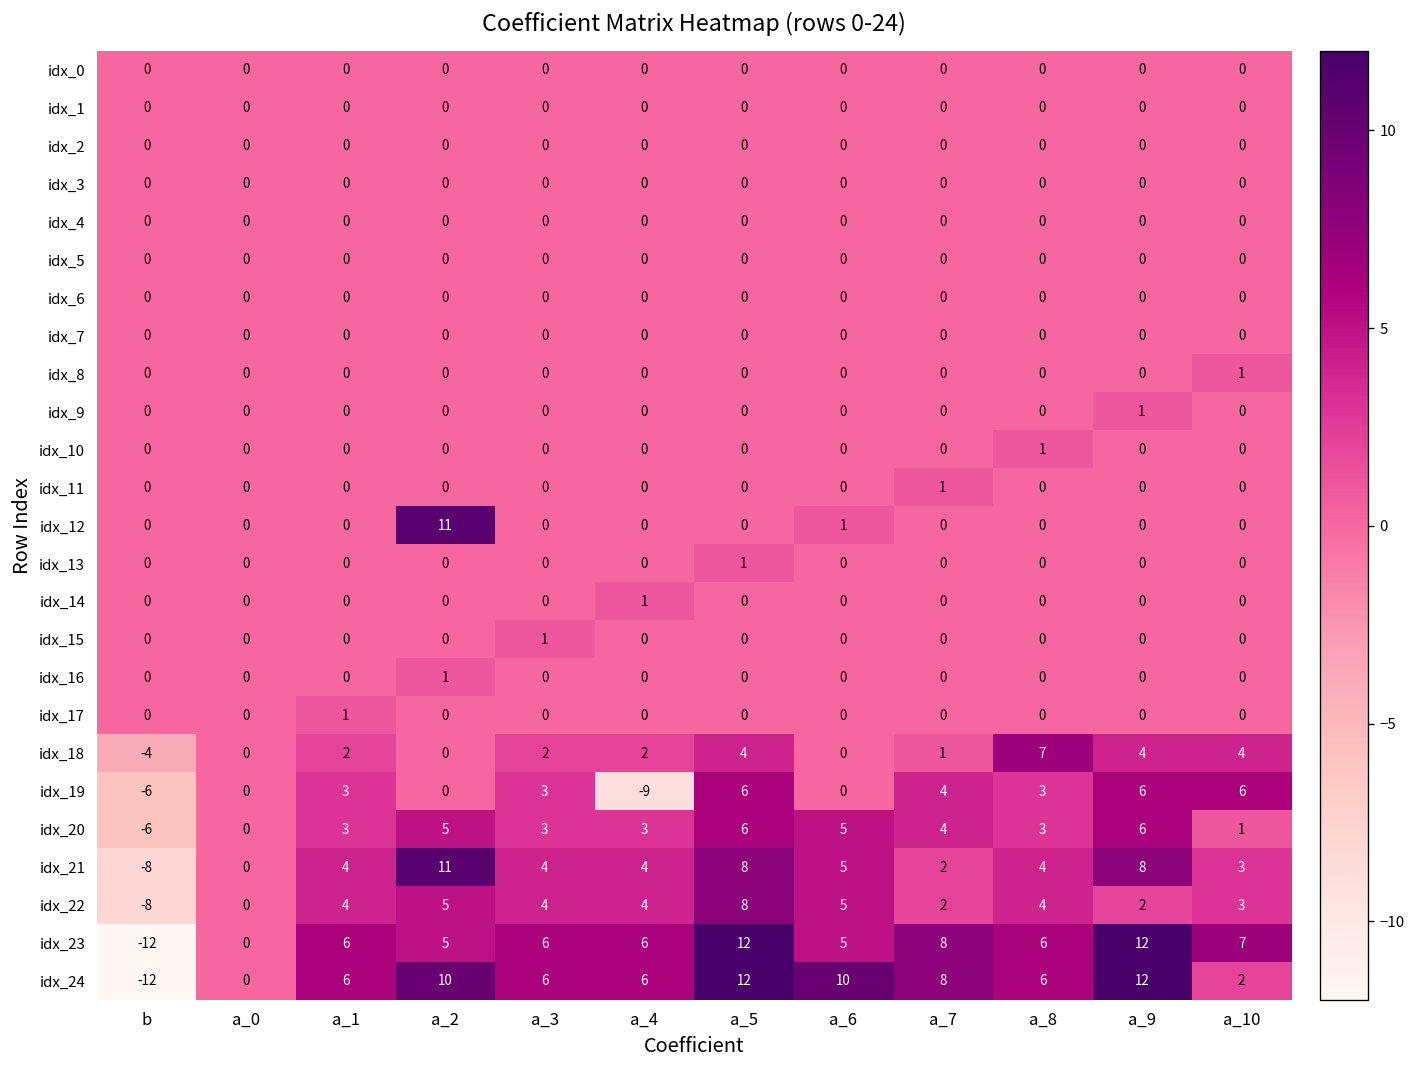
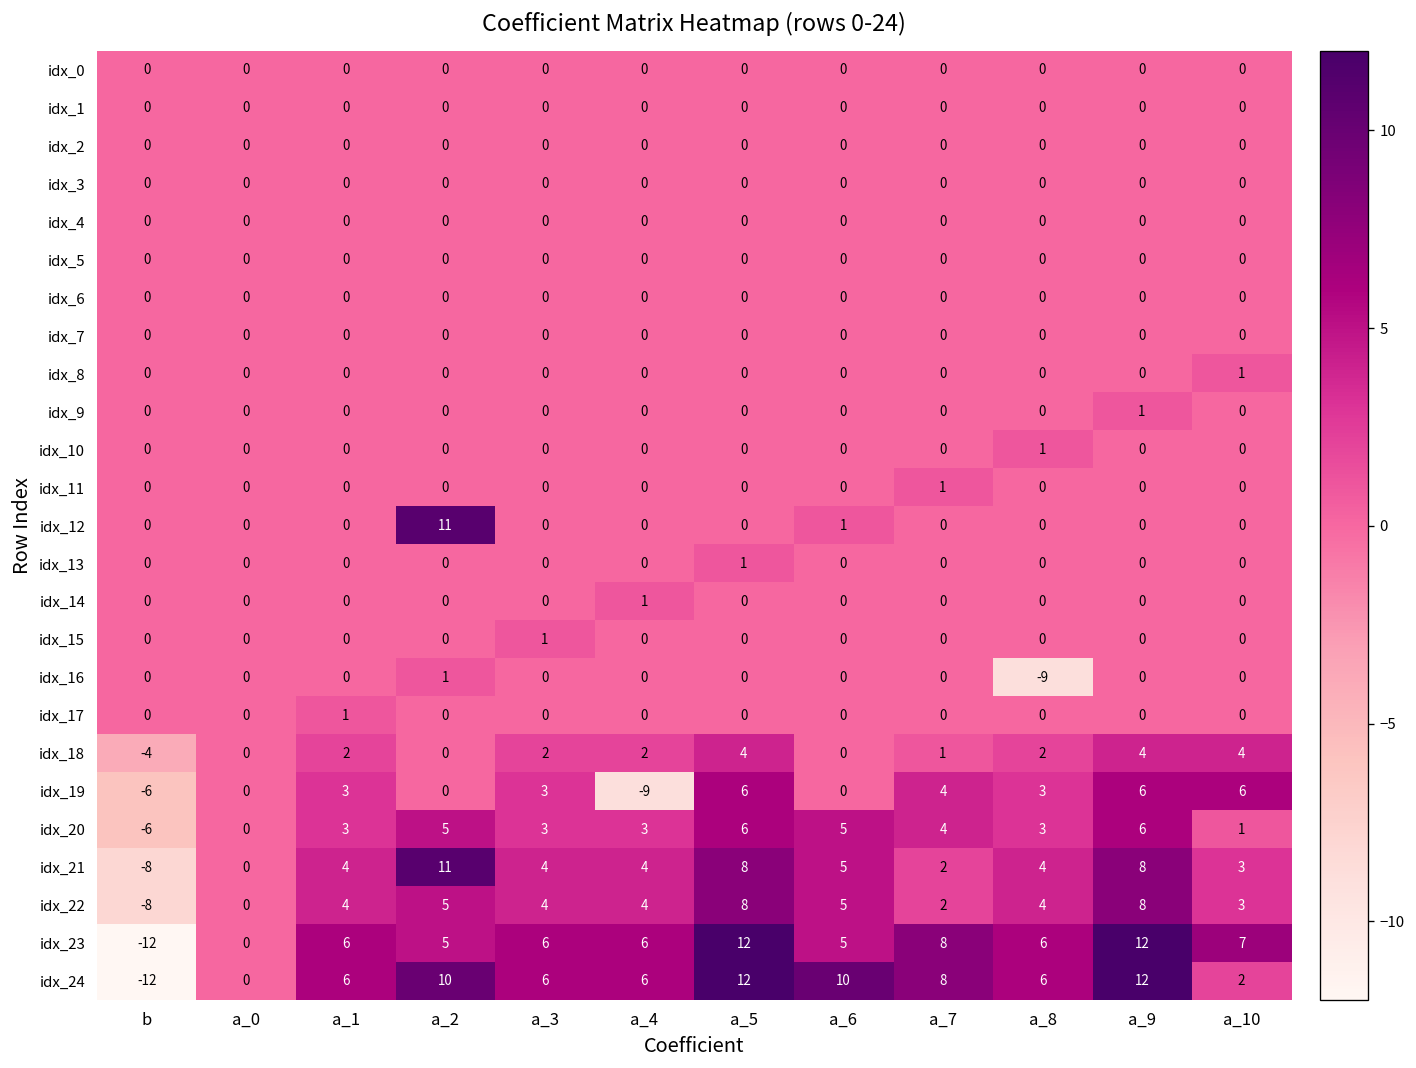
idx_16, a_8: 0 -> -9
idx_18, a_8: 7 -> 2
idx_22, a_9: 2 -> 8
